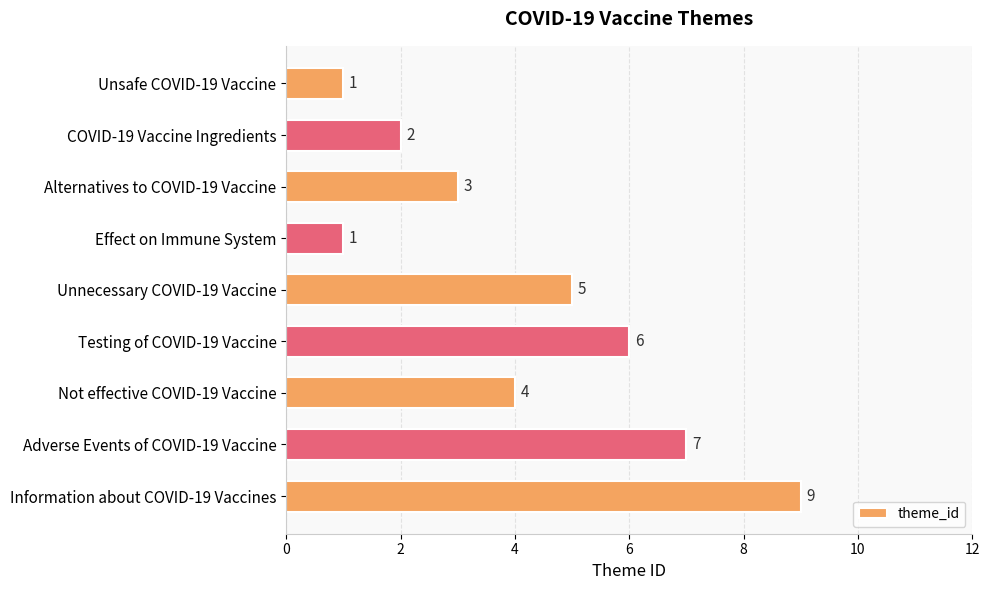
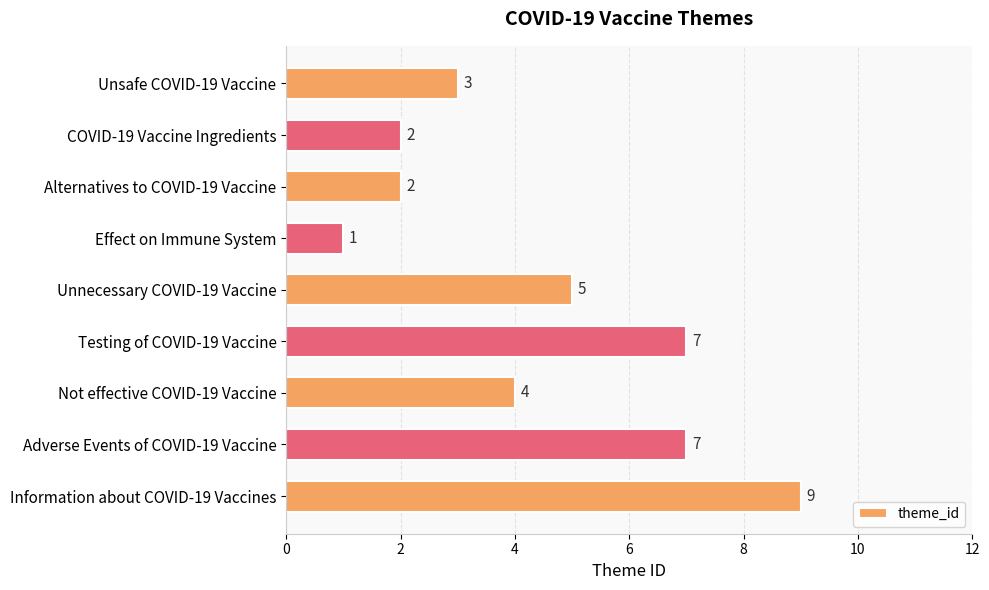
Unsafe COVID-19 Vaccine: 1 -> 3
Alternatives to COVID-19 Vaccine: 3 -> 2
Testing of COVID-19 Vaccine: 6 -> 7
